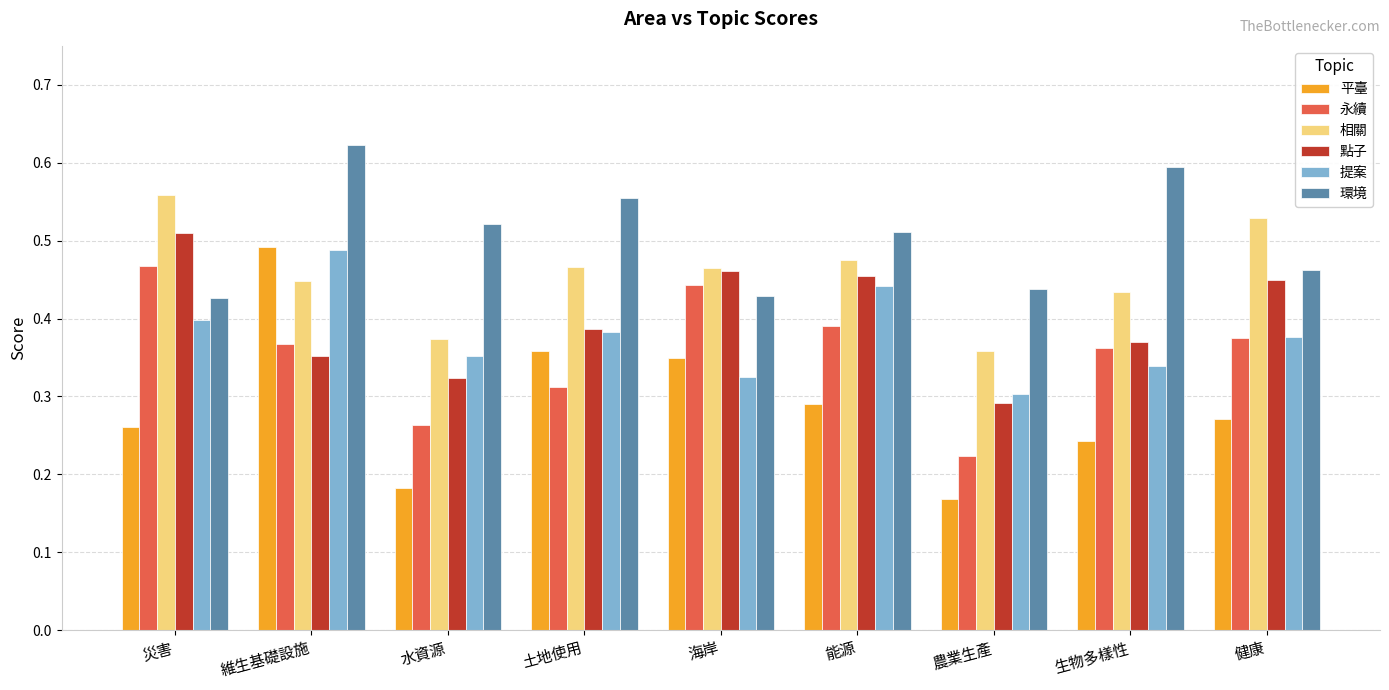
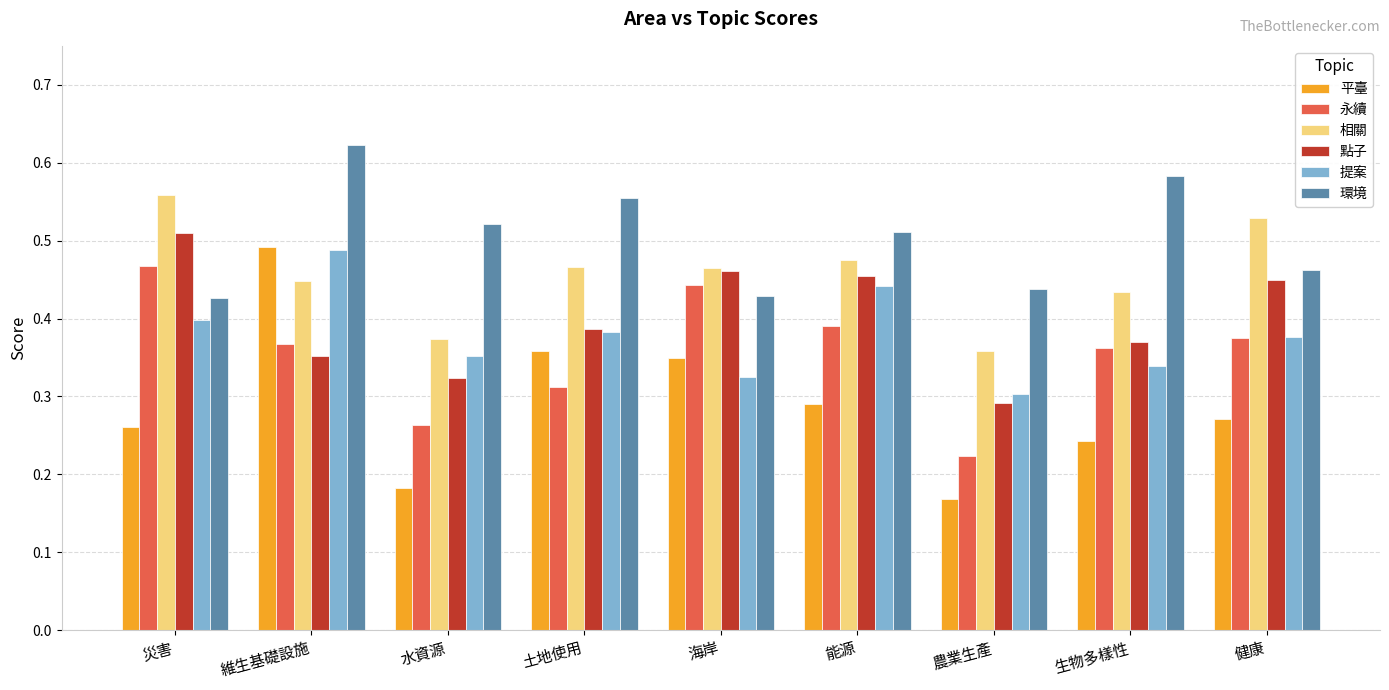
環境, 生物多樣性: 0.59 -> 0.58
